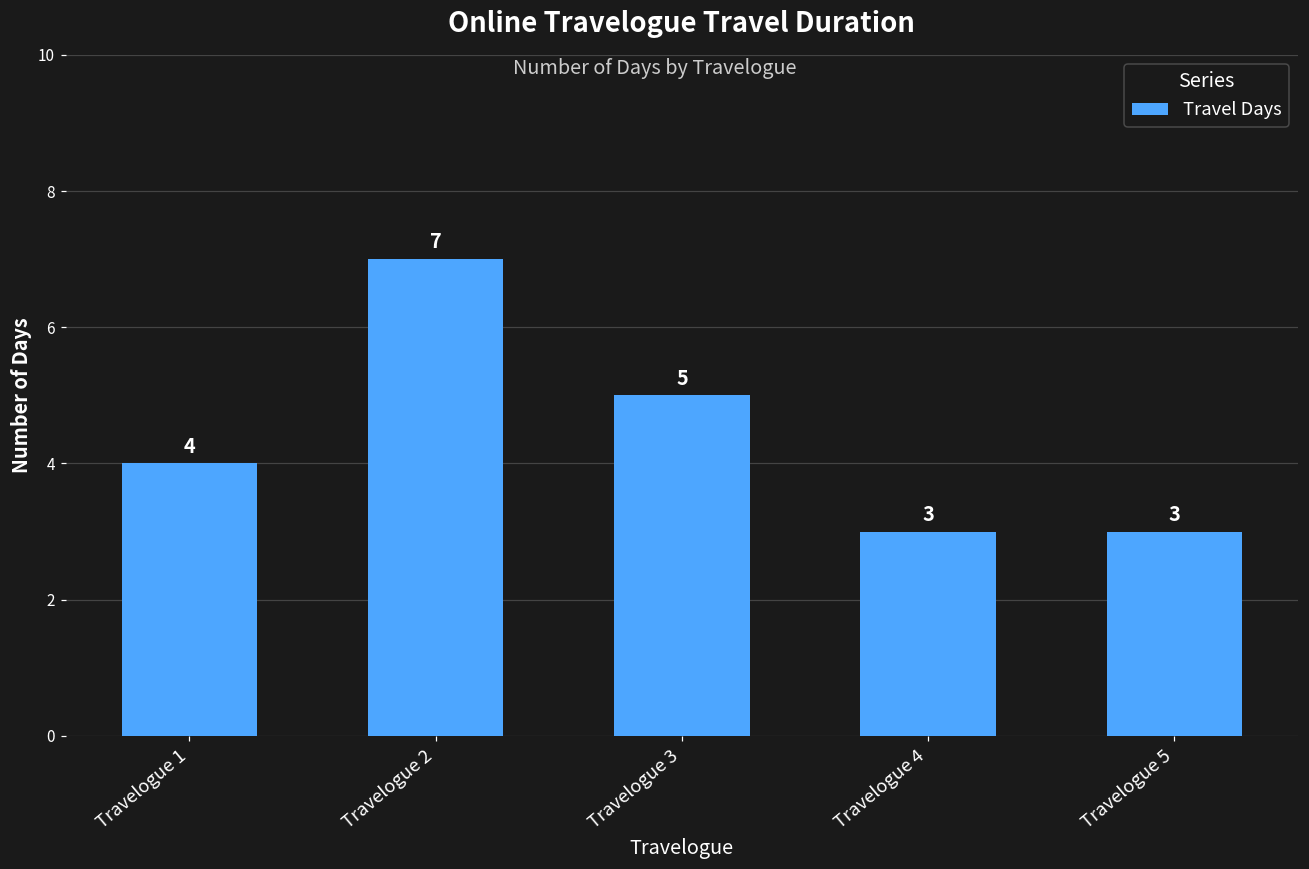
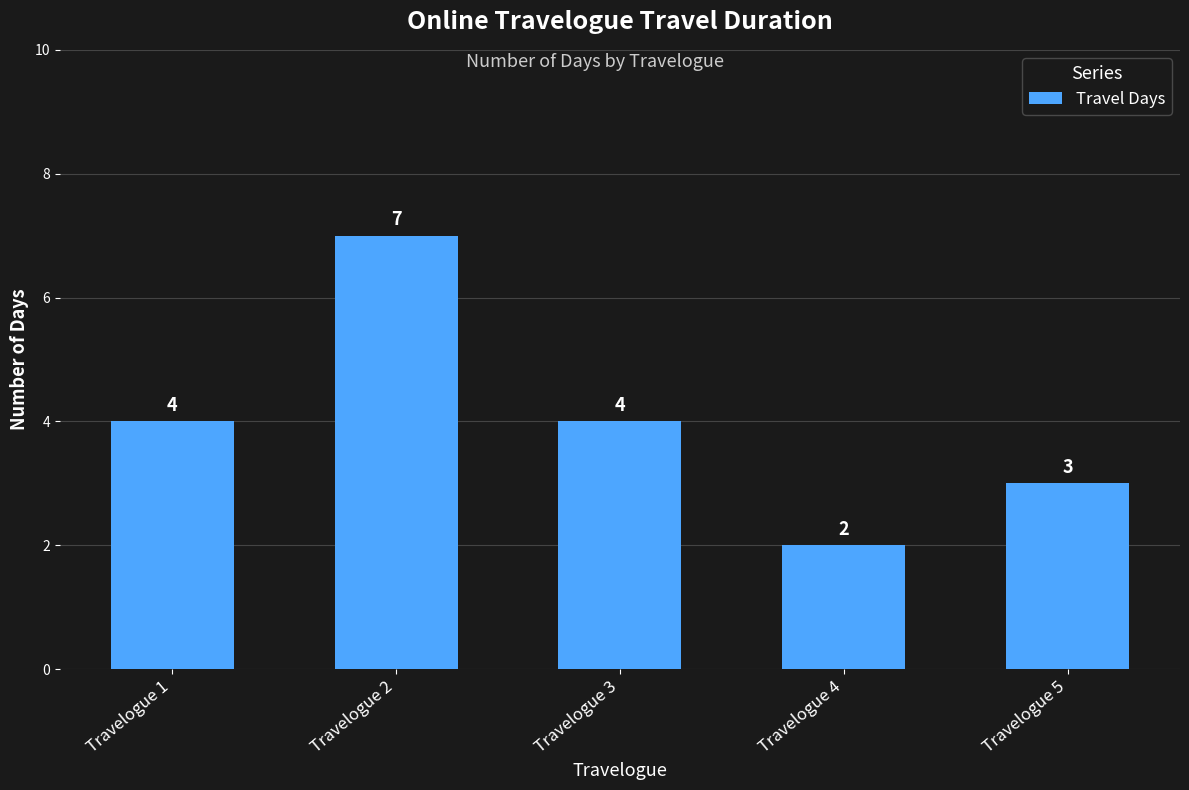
Travelogue 3: 5 -> 4
Travelogue 4: 3 -> 2
